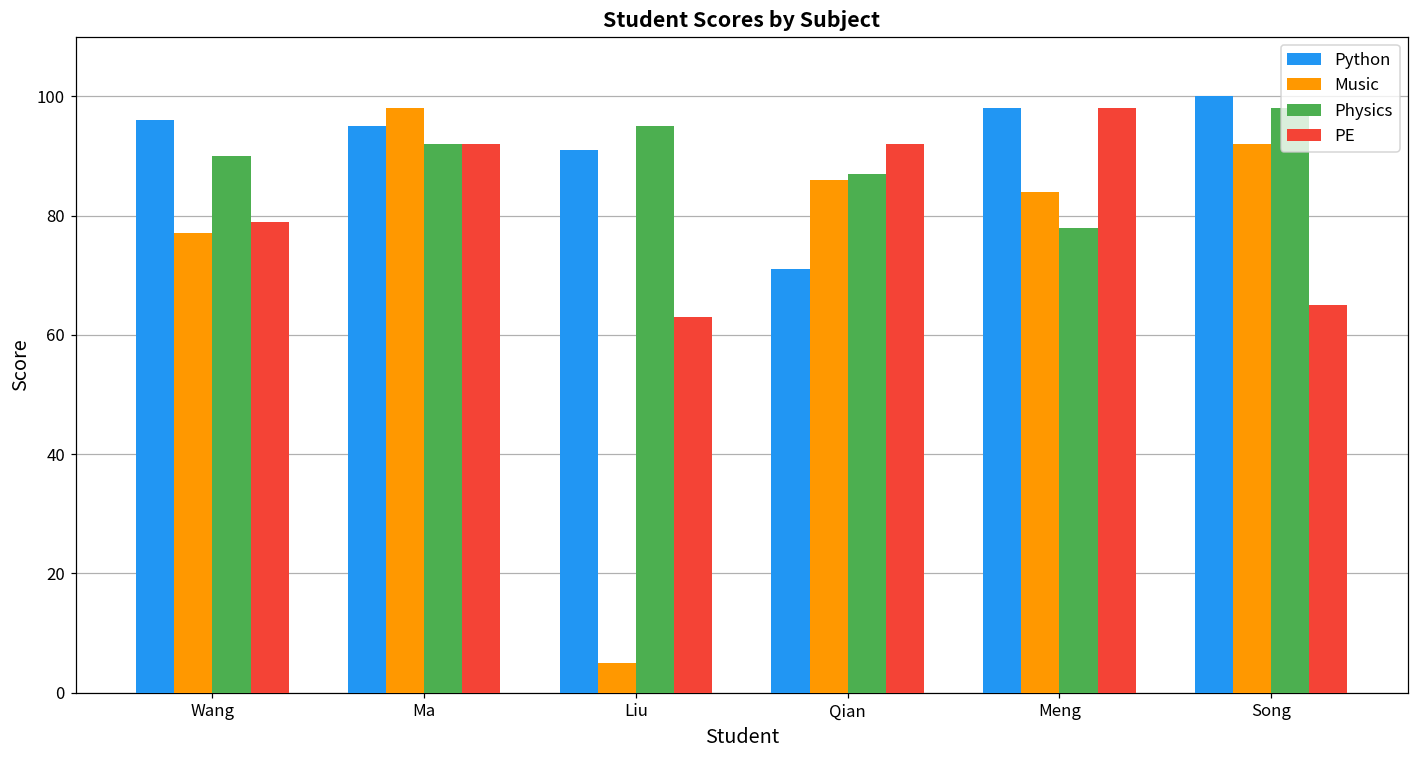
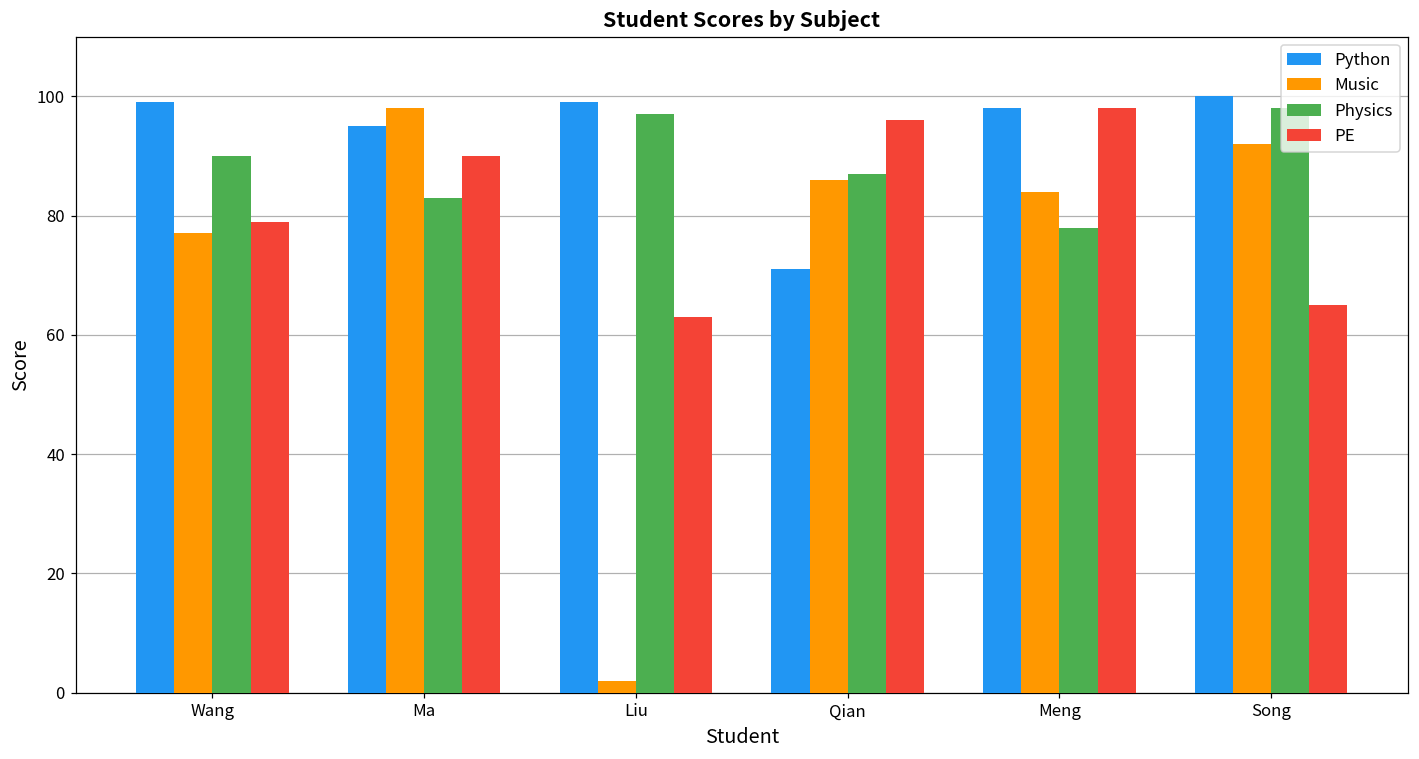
Python, Wang: 96 -> 99
Physics, Ma: 92 -> 83
PE, Ma: 92 -> 90
Python, Liu: 91 -> 99
Music, Liu: 5 -> 2
Physics, Liu: 95 -> 97
PE, Qian: 92 -> 96
